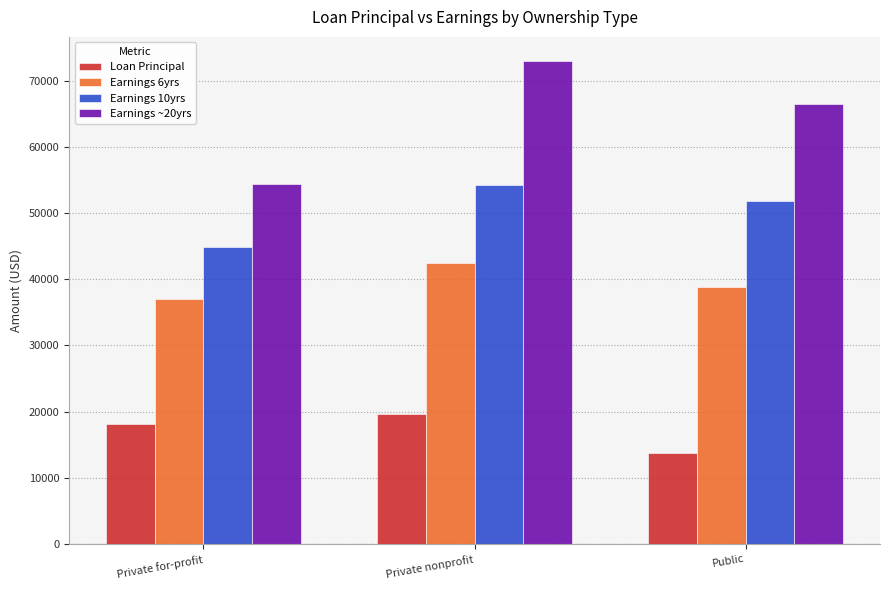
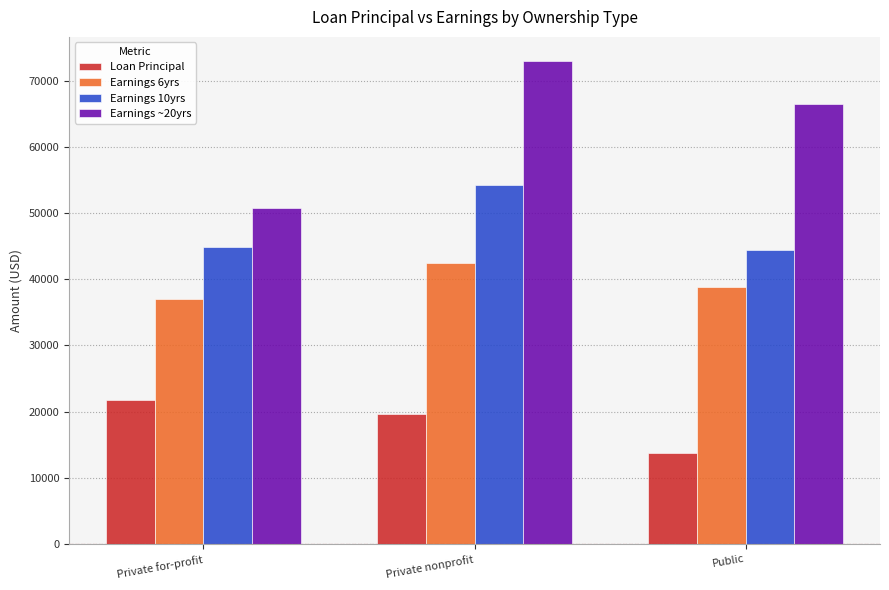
Loan Principal, Private for-profit: 18000 -> 22000
Earnings ~20yrs, Private for-profit: 54000 -> 51000
Earnings 10yrs, Public: 52000 -> 44000
